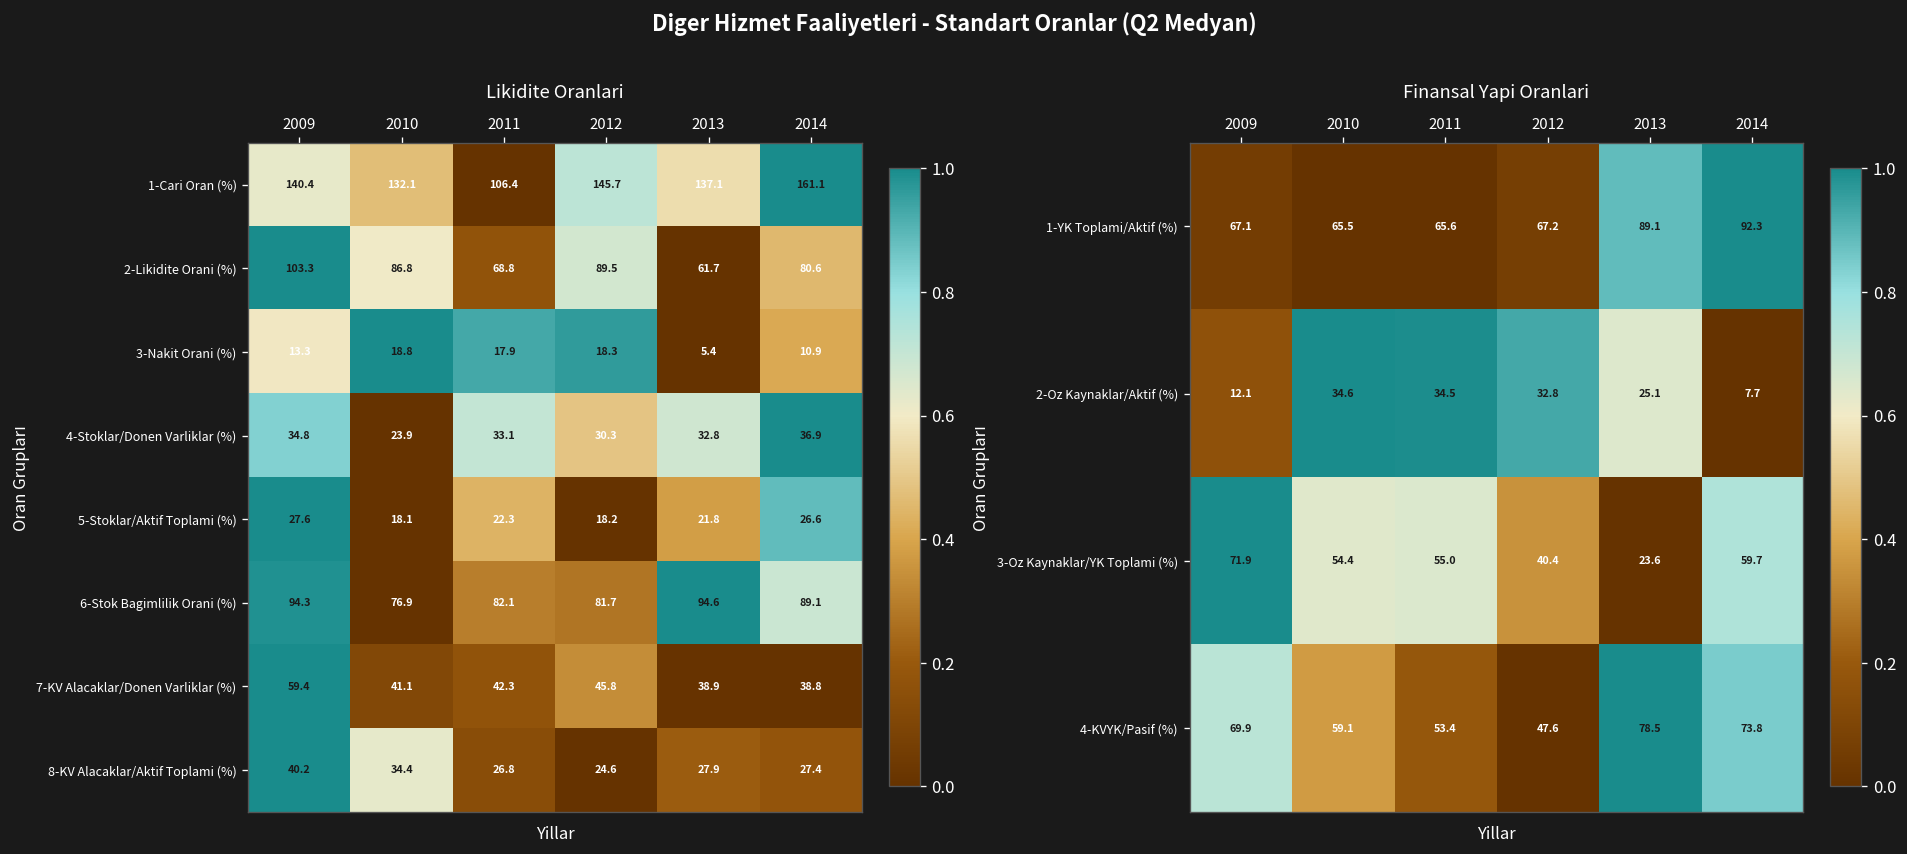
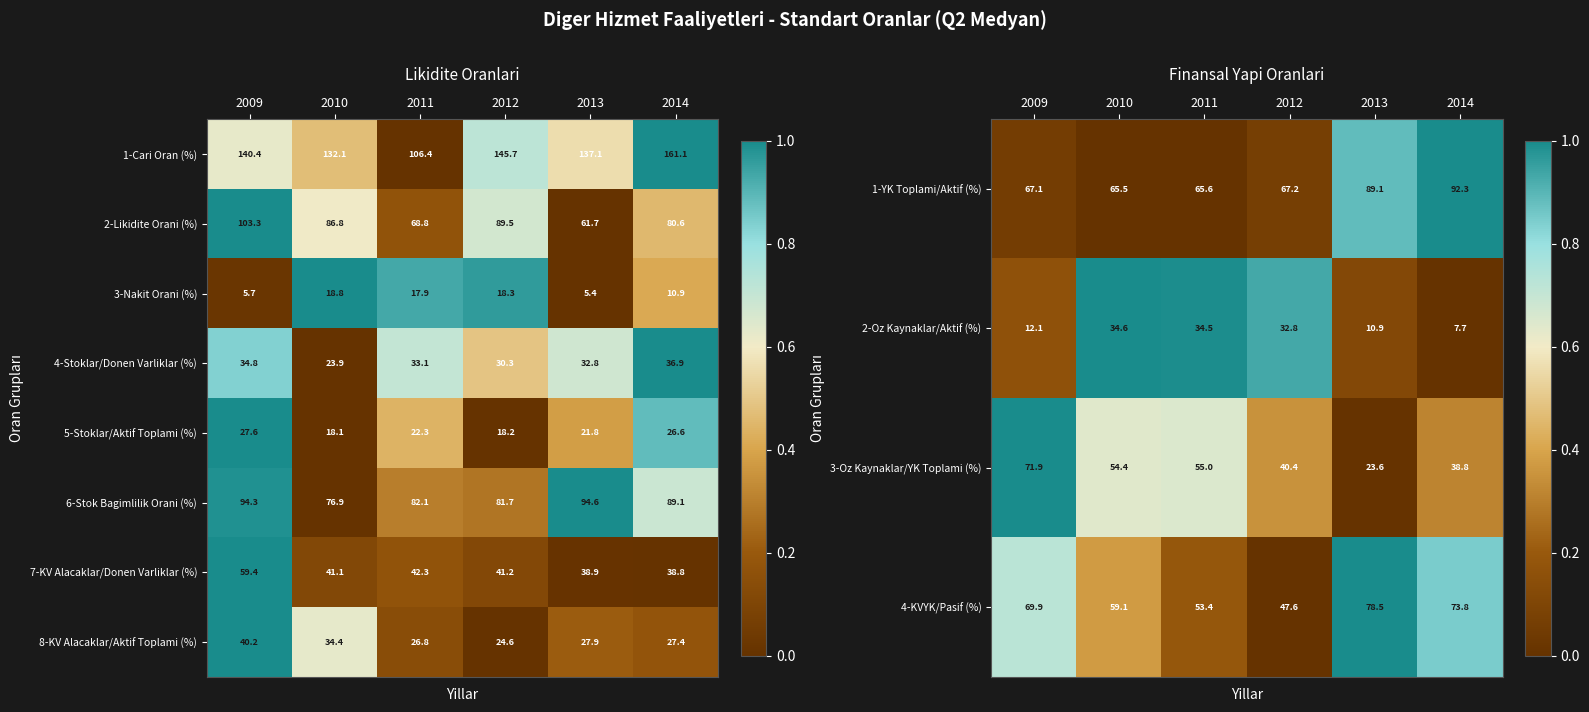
Likidite Oranlari, 3-Nakit Orani (%), 2009: 13.3 -> 5.7
Likidite Oranlari, 7-KV Alacaklar/Donen Varliklar (%), 2012: 45.8 -> 41.2
Finansal Yapi Oranlari, 2-Oz Kaynaklar/Aktif (%), 2013: 25.1 -> 10.9
Finansal Yapi Oranlari, 3-Oz Kaynaklar/YK Toplami (%), 2014: 59.7 -> 38.8
